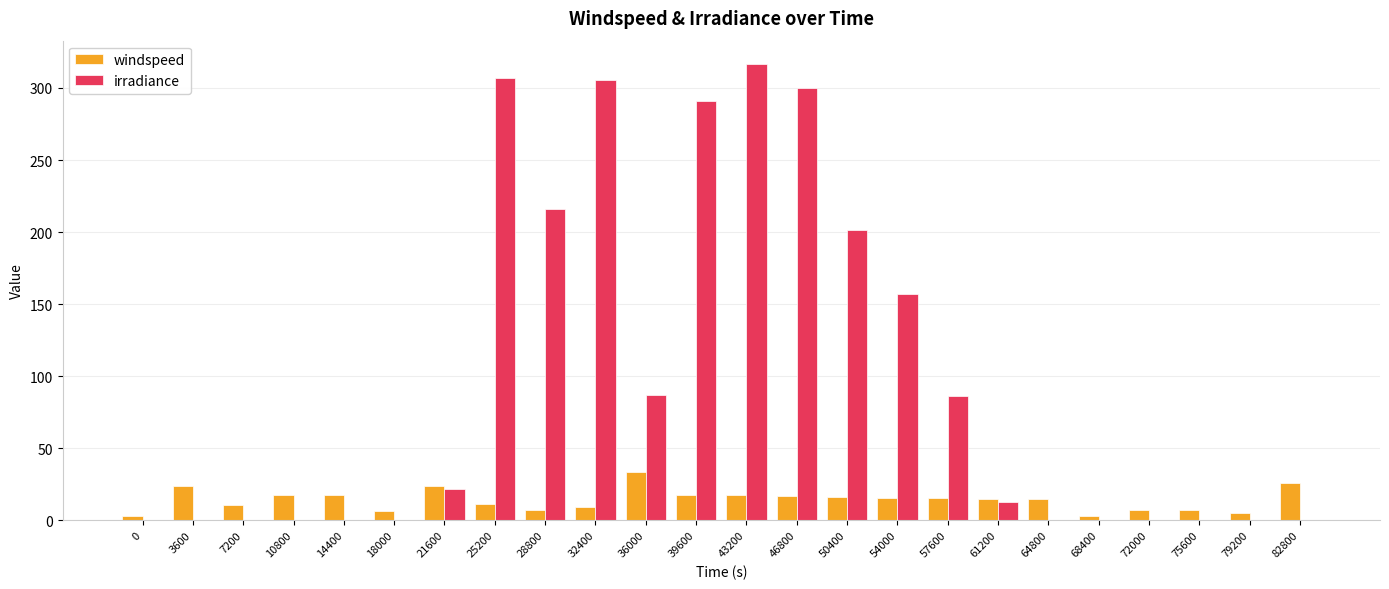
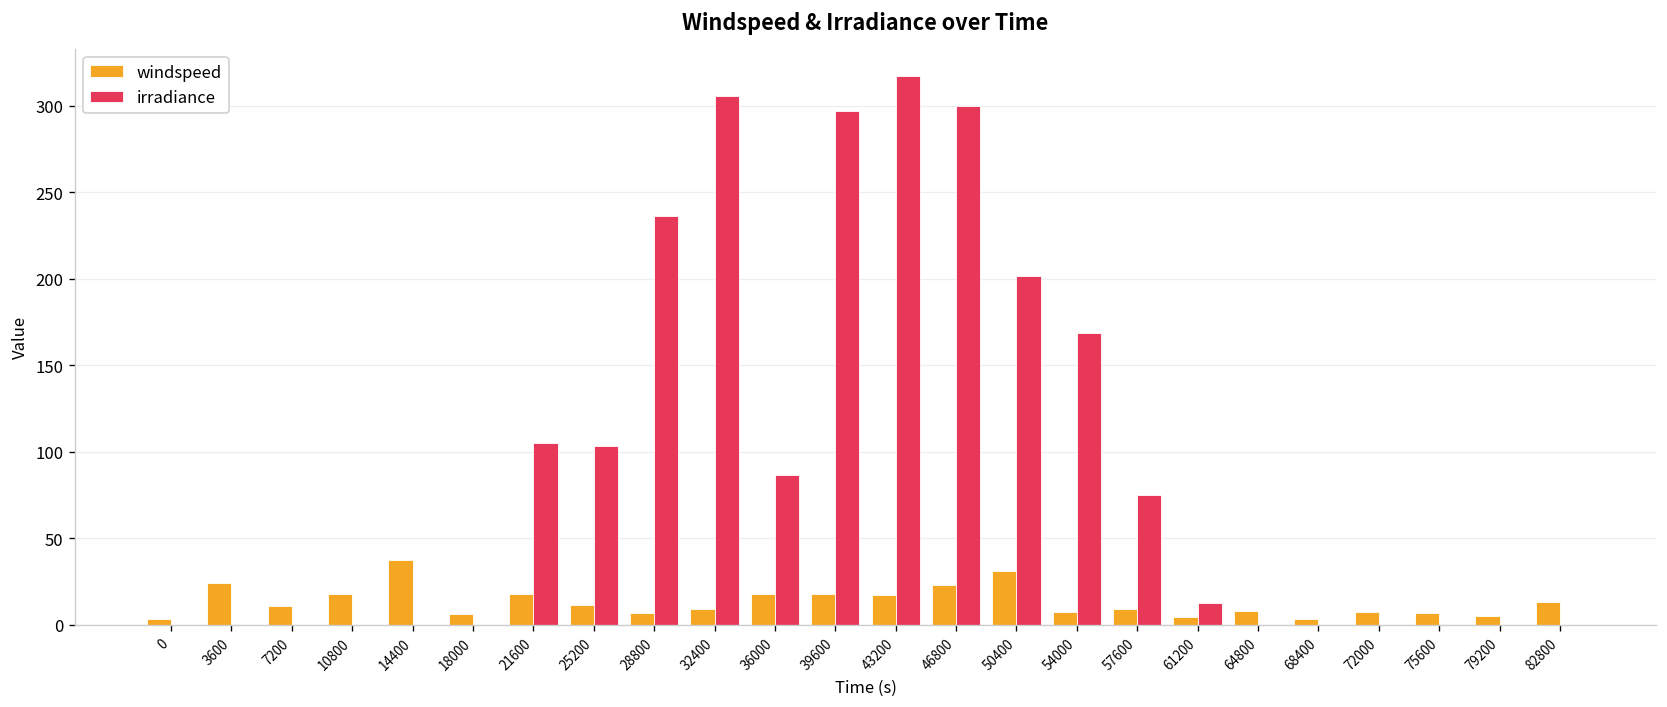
windspeed, 14400: 18 -> 37
windspeed, 21600: 24 -> 18
irradiance, 21600: 22 -> 105
irradiance, 25200: 307 -> 103
irradiance, 28800: 216 -> 236
windspeed, 36000: 34 -> 18
irradiance, 39600: 291 -> 297
windspeed, 46800: 17 -> 23
windspeed, 50400: 16 -> 31
windspeed, 54000: 16 -> 7
irradiance, 54000: 157 -> 168
windspeed, 57600: 15 -> 9
irradiance, 57600: 86 -> 75
windspeed, 61200: 15 -> 4
windspeed, 64800: 14 -> 8
windspeed, 82800: 26 -> 13
